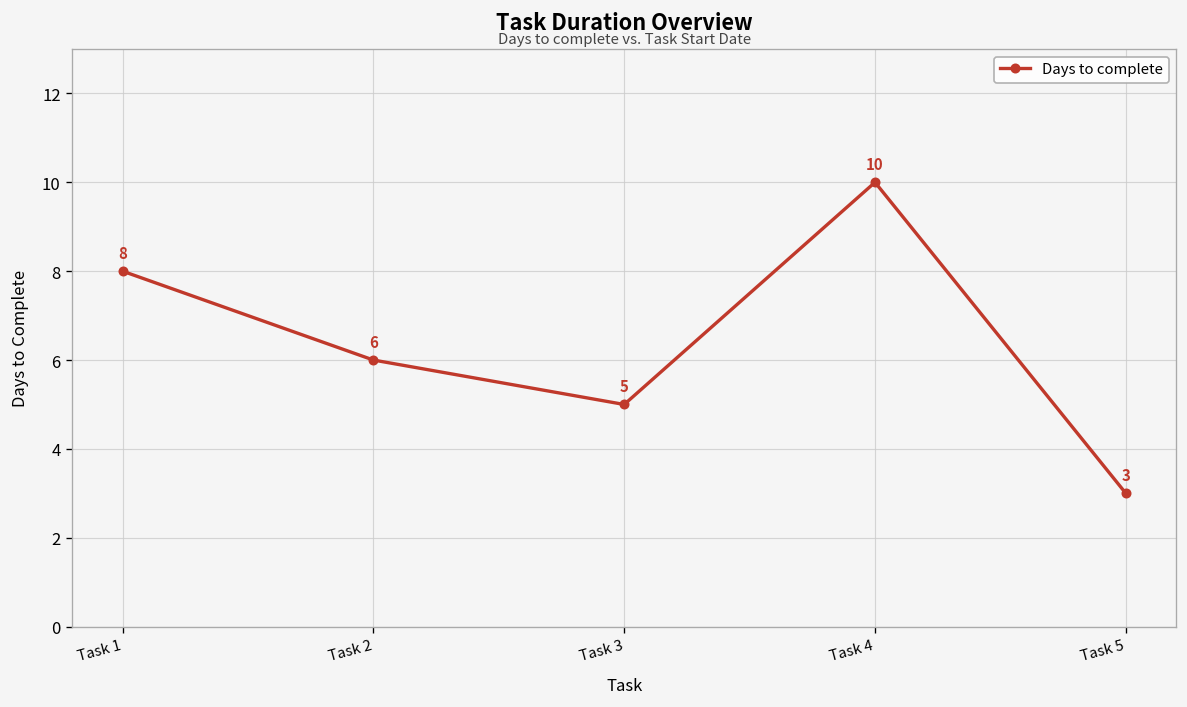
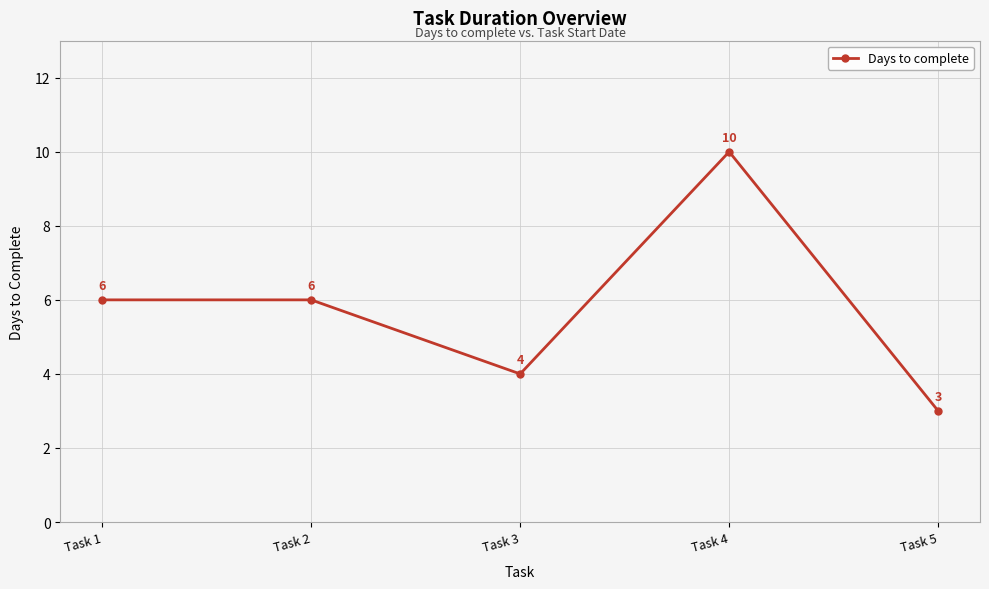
Task 1: 8 -> 6
Task 3: 5 -> 4
